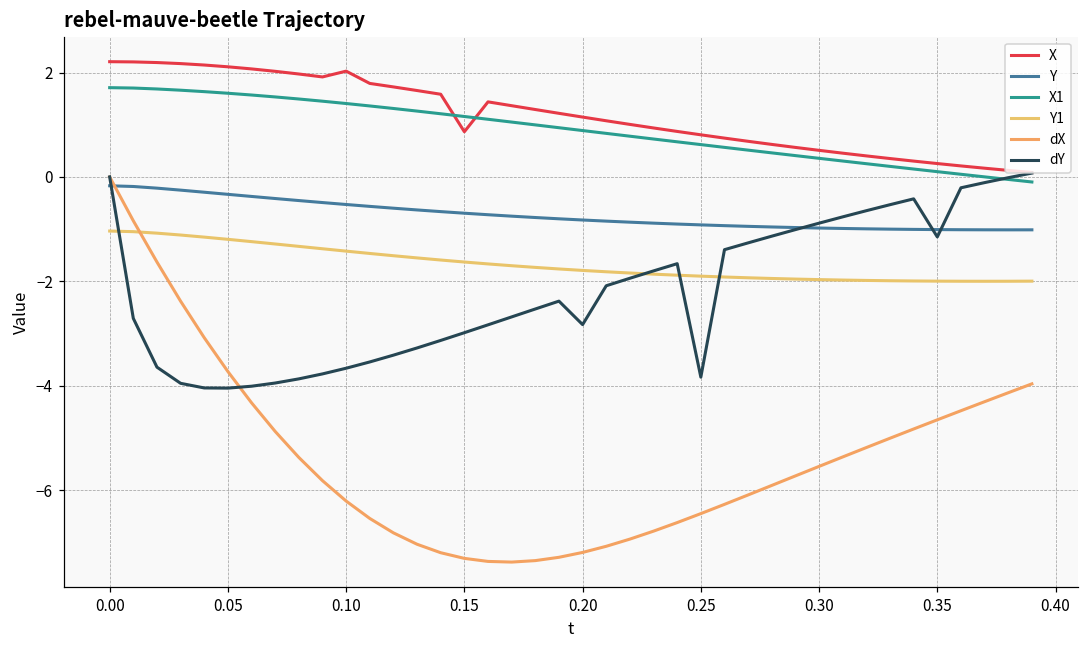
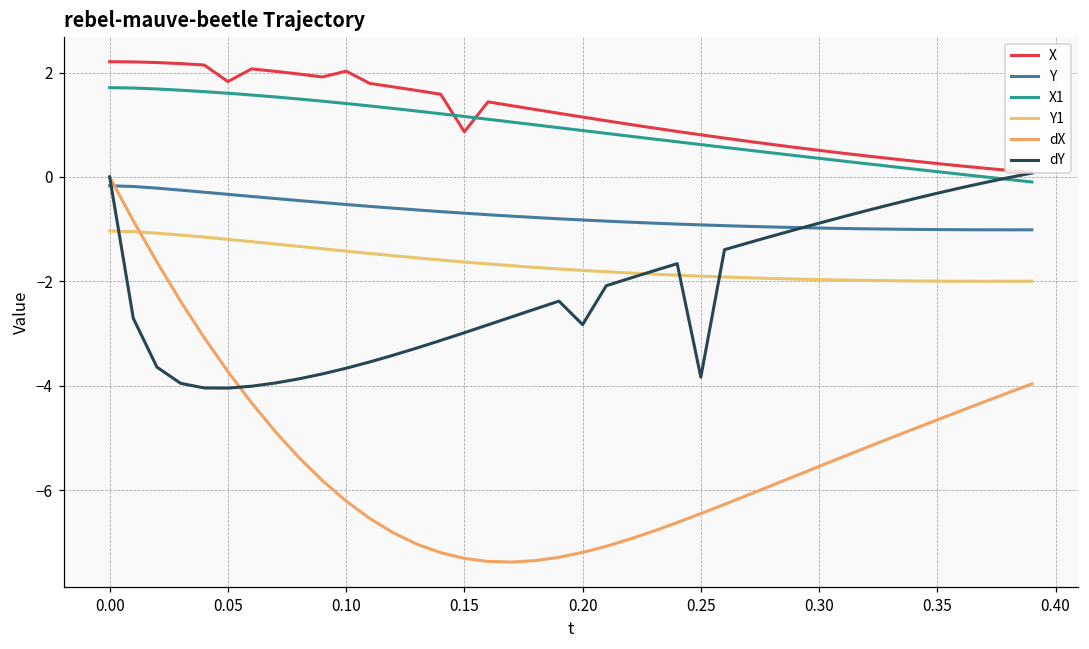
X, 0.05: 2.1 -> 1.8
dY, 0.35: -1.2 -> -0.3
